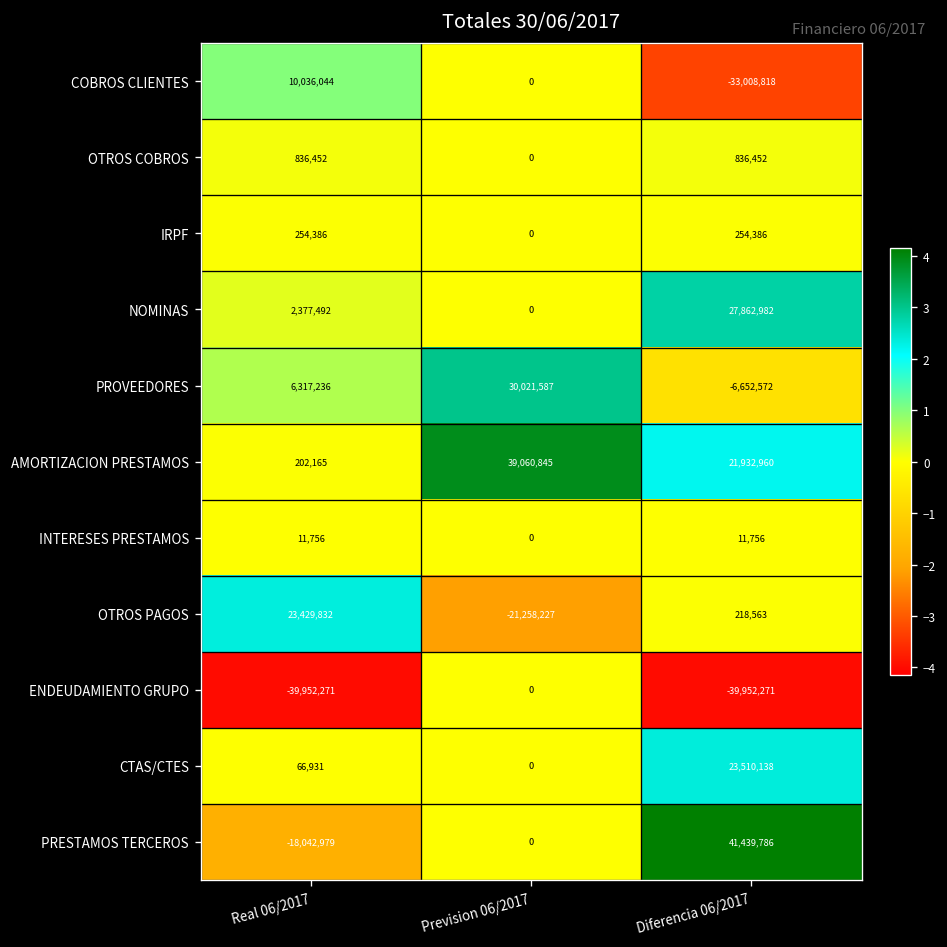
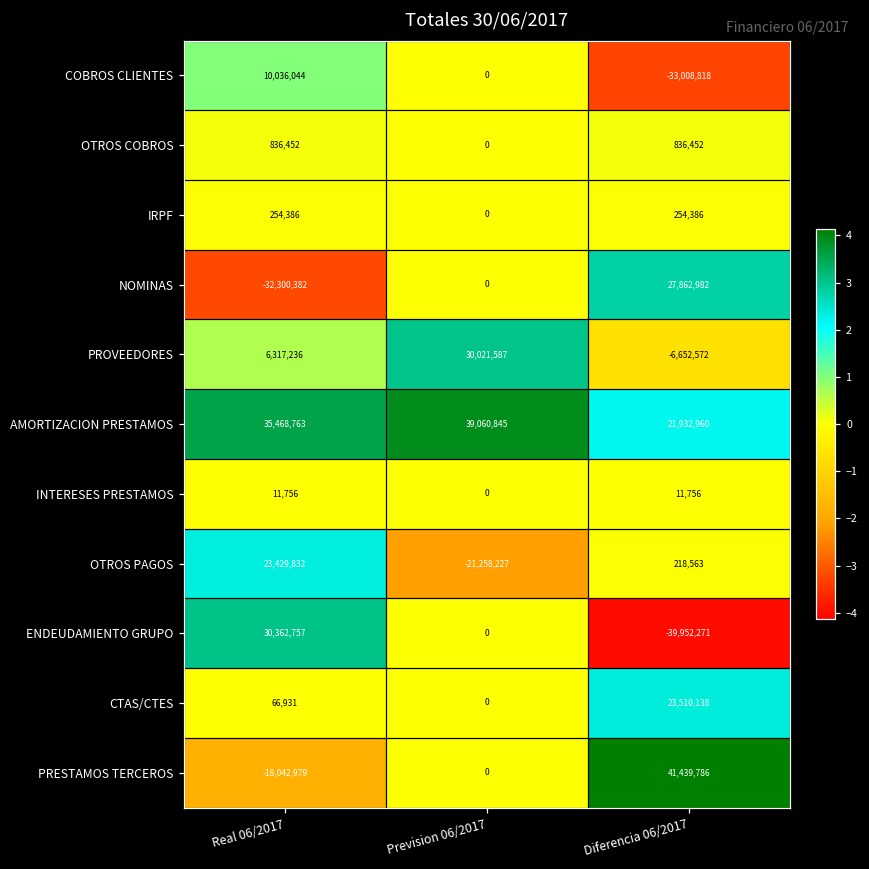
NOMINAS, Real 06/2017: 2,377,492 -> -32,300,382
AMORTIZACION PRESTAMOS, Real 06/2017: 202,165 -> 35,468,763
ENDEUDAMIENTO GRUPO, Real 06/2017: -39,952,271 -> 30,362,757
